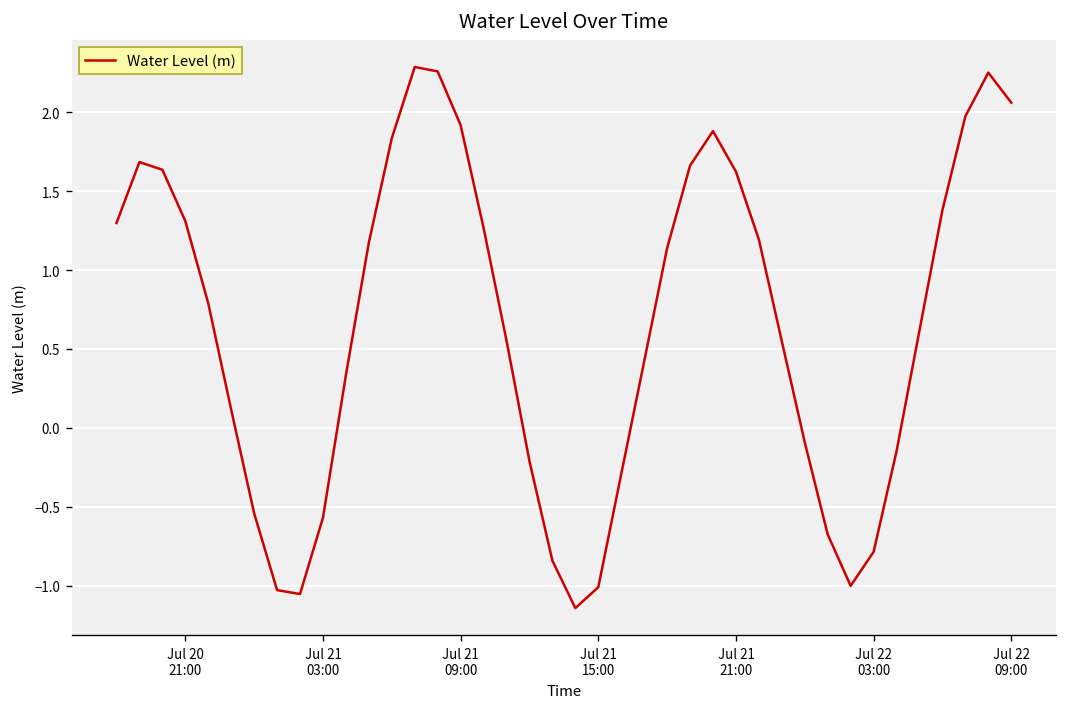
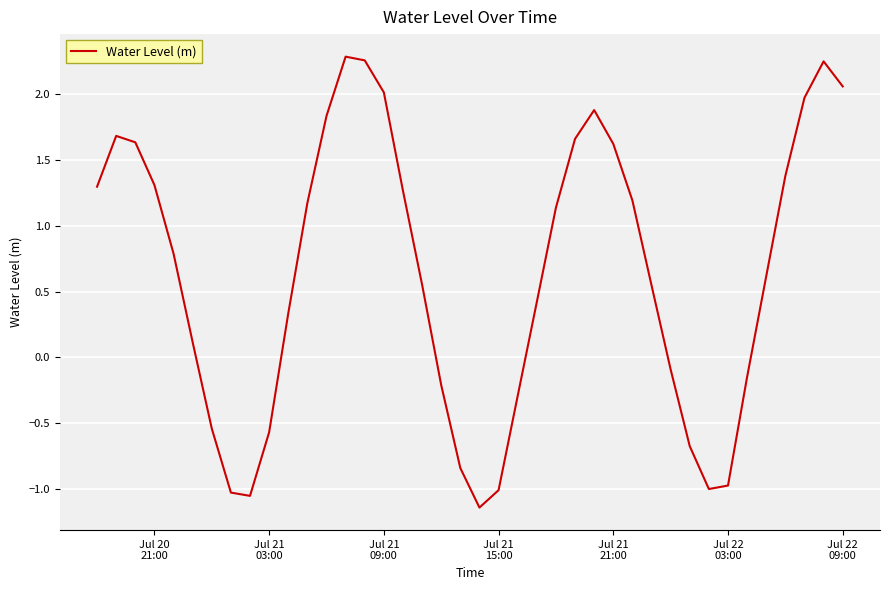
Jul 21 09:00: 1.92 -> 2.01
Jul 22 03:00: -0.79 -> -0.97
